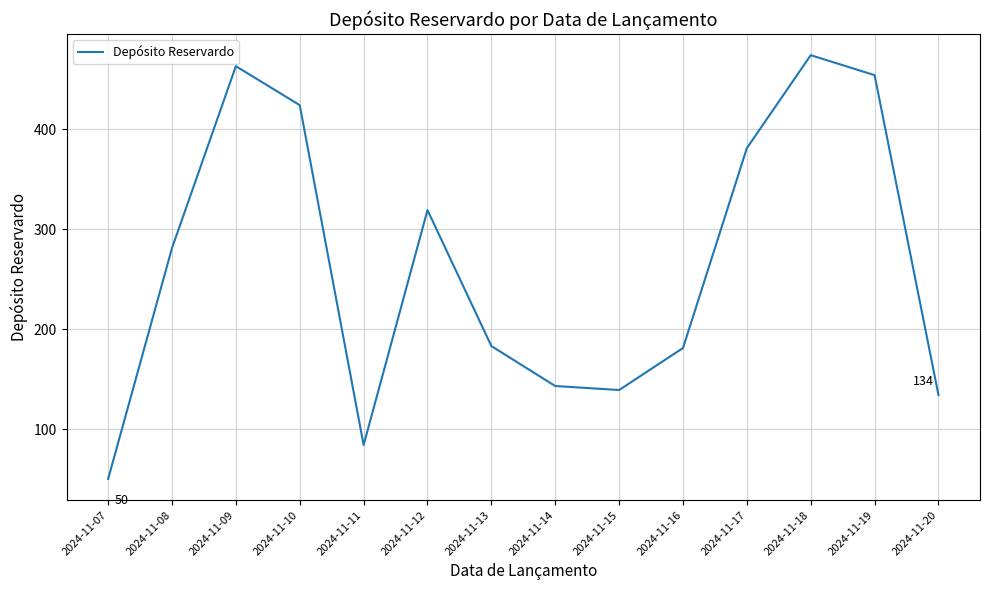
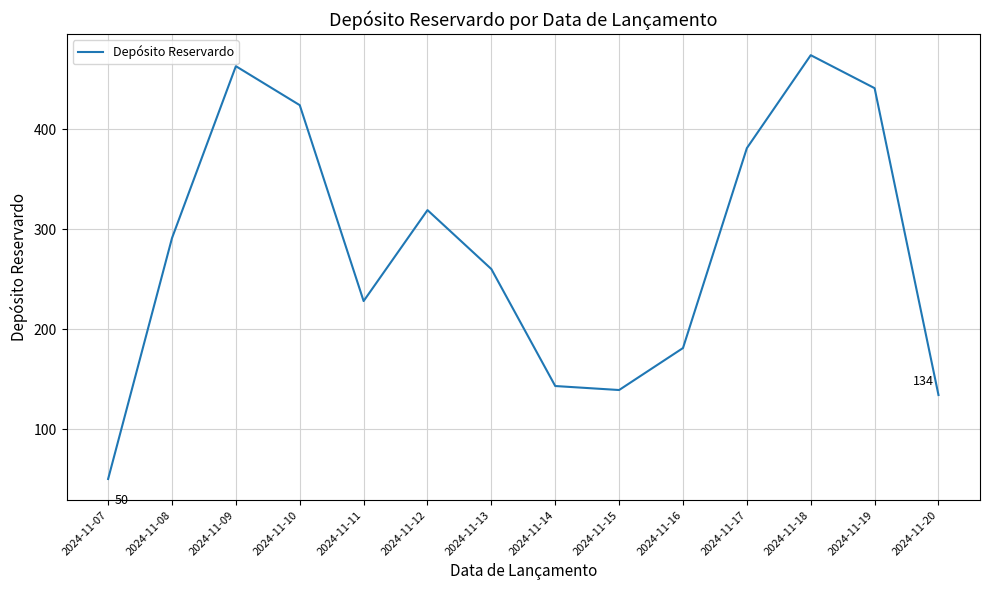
2024-11-08: 280 -> 290
2024-11-11: 80 -> 230
2024-11-13: 180 -> 260
2024-11-19: 450 -> 440
